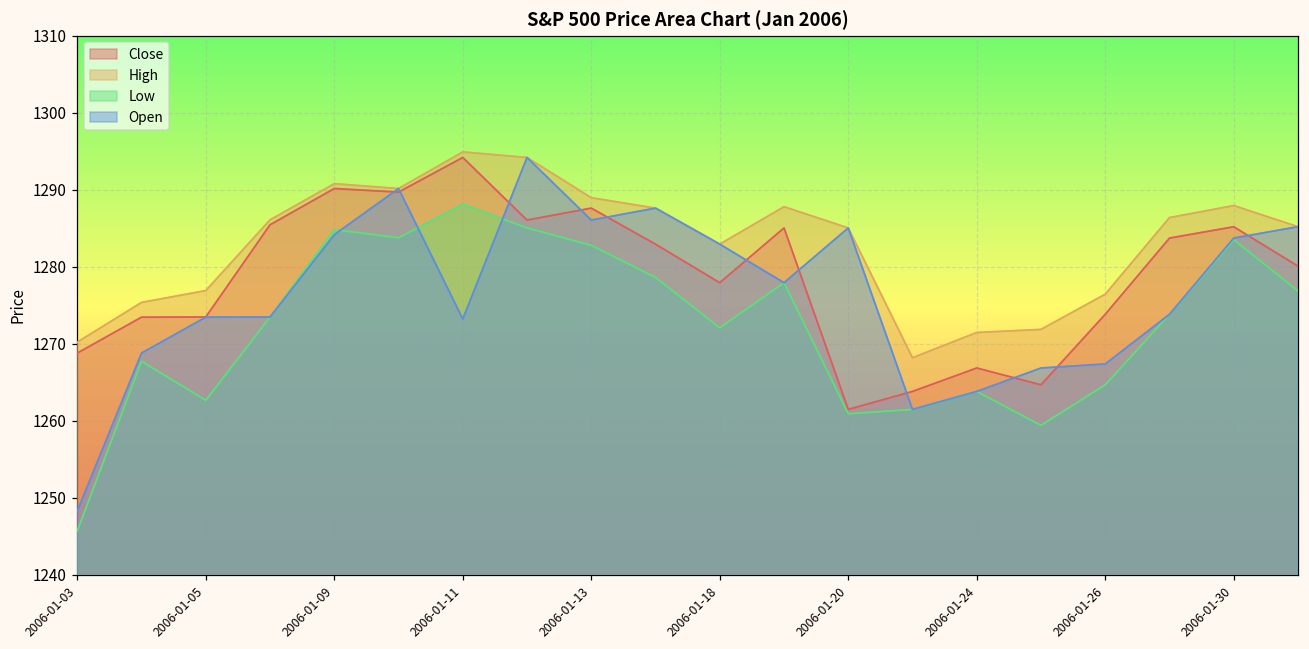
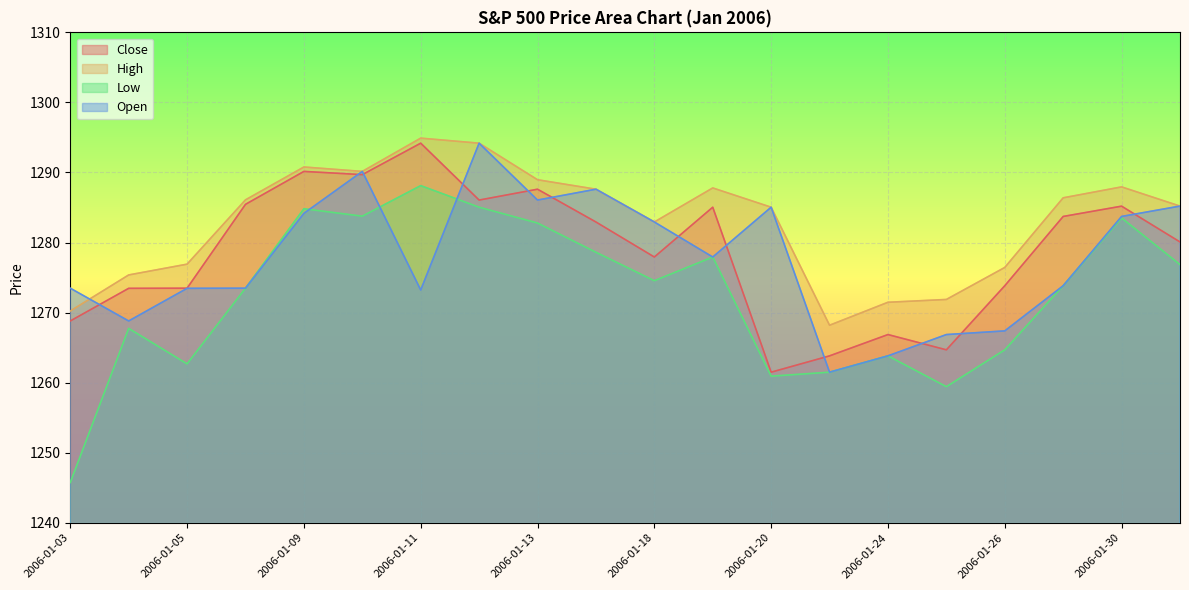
Open, 2006-01-03: 1248 -> 1273
Low, 2006-01-18: 1272 -> 1275
